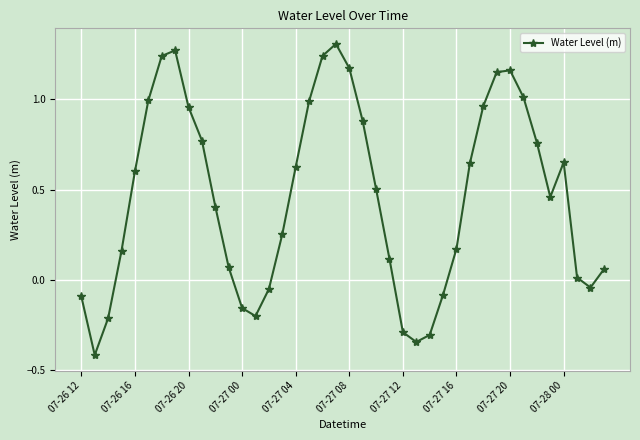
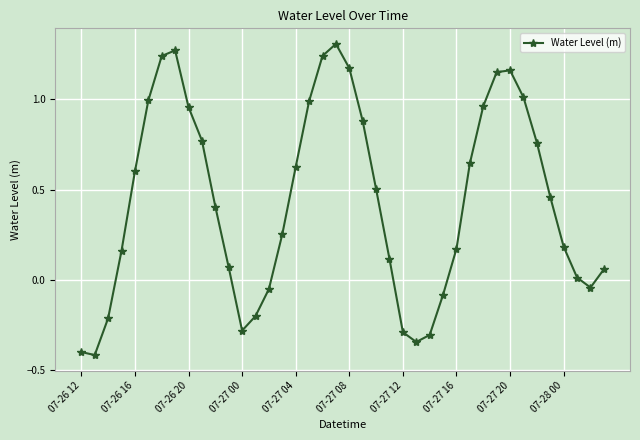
07-26 12: -0.09 -> -0.40
07-27 00: -0.16 -> -0.28
07-28 00: 0.65 -> 0.18
